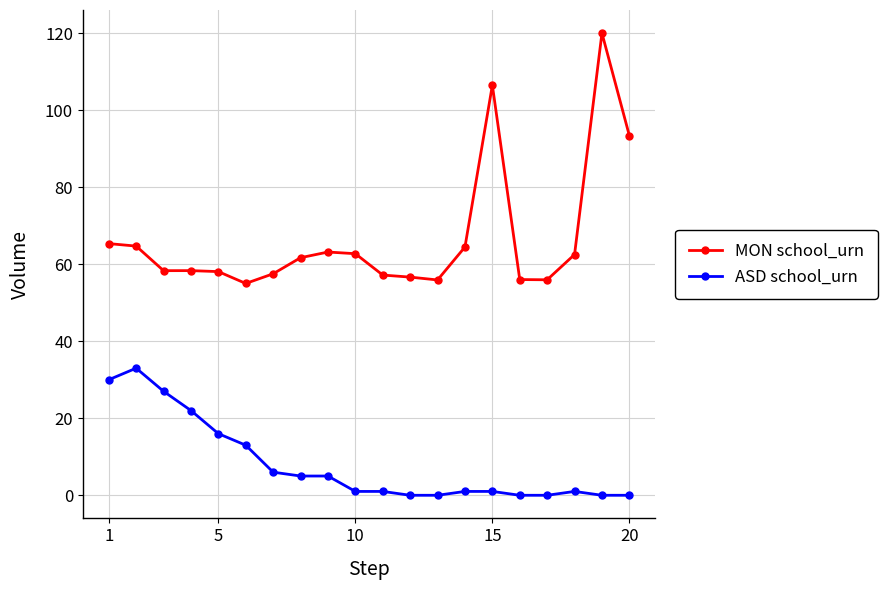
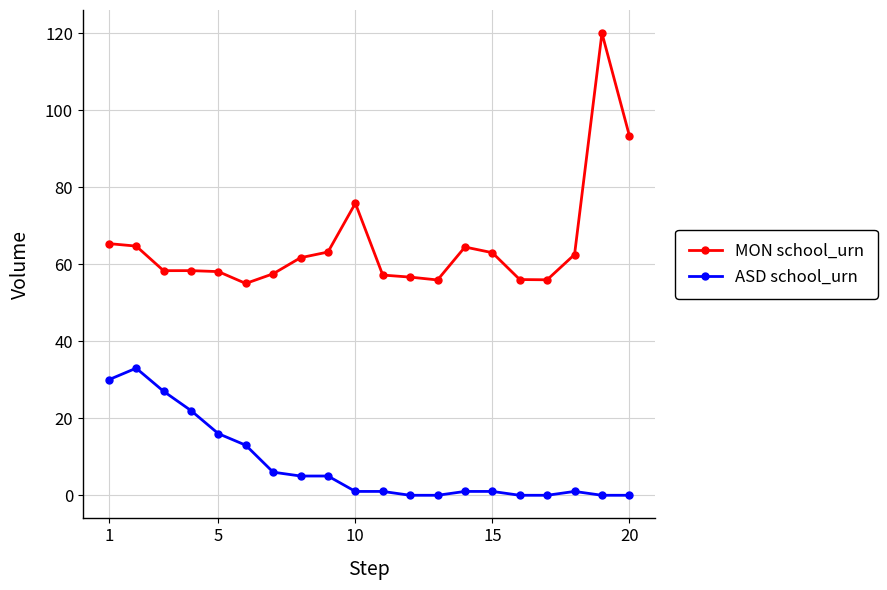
MON school_urn, 10: 63 -> 76
MON school_urn, 15: 106 -> 63
